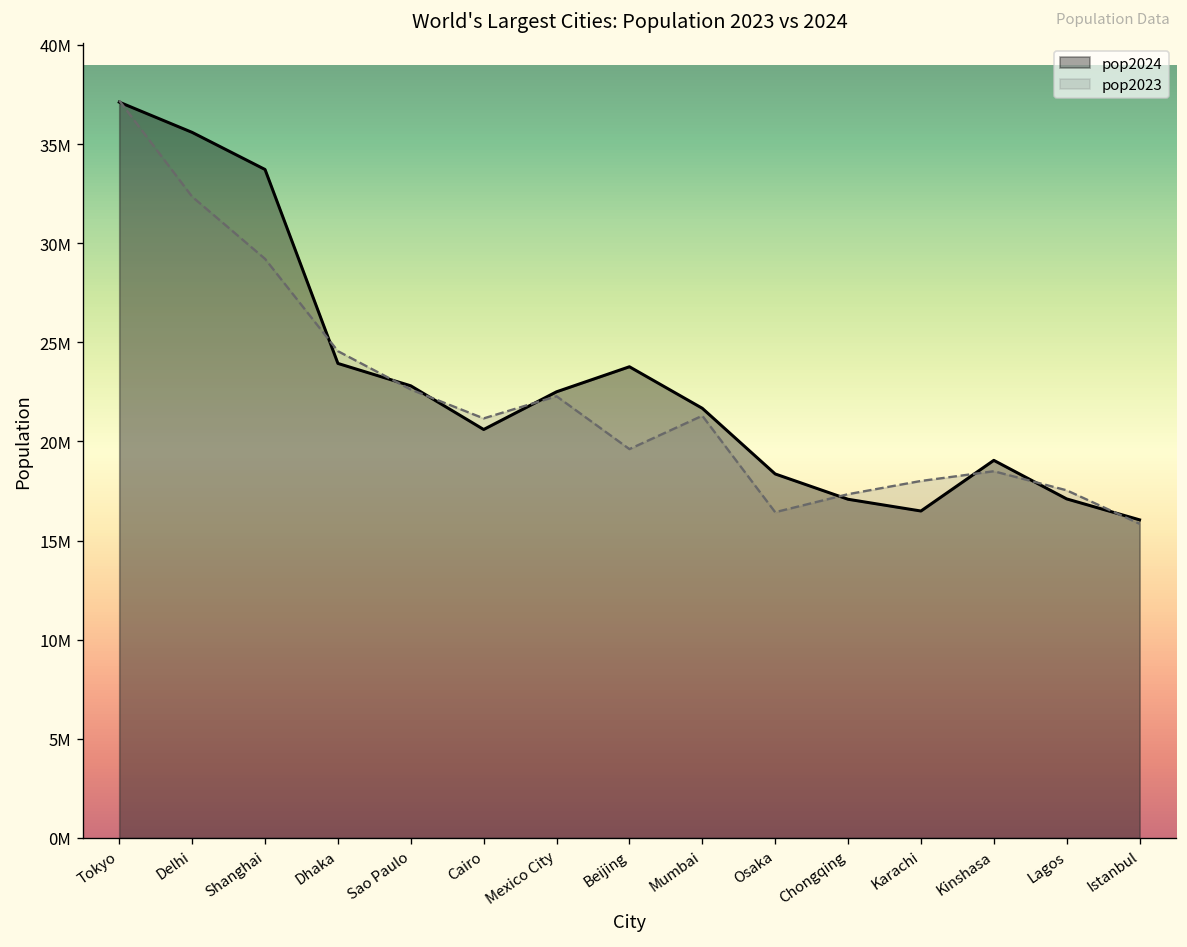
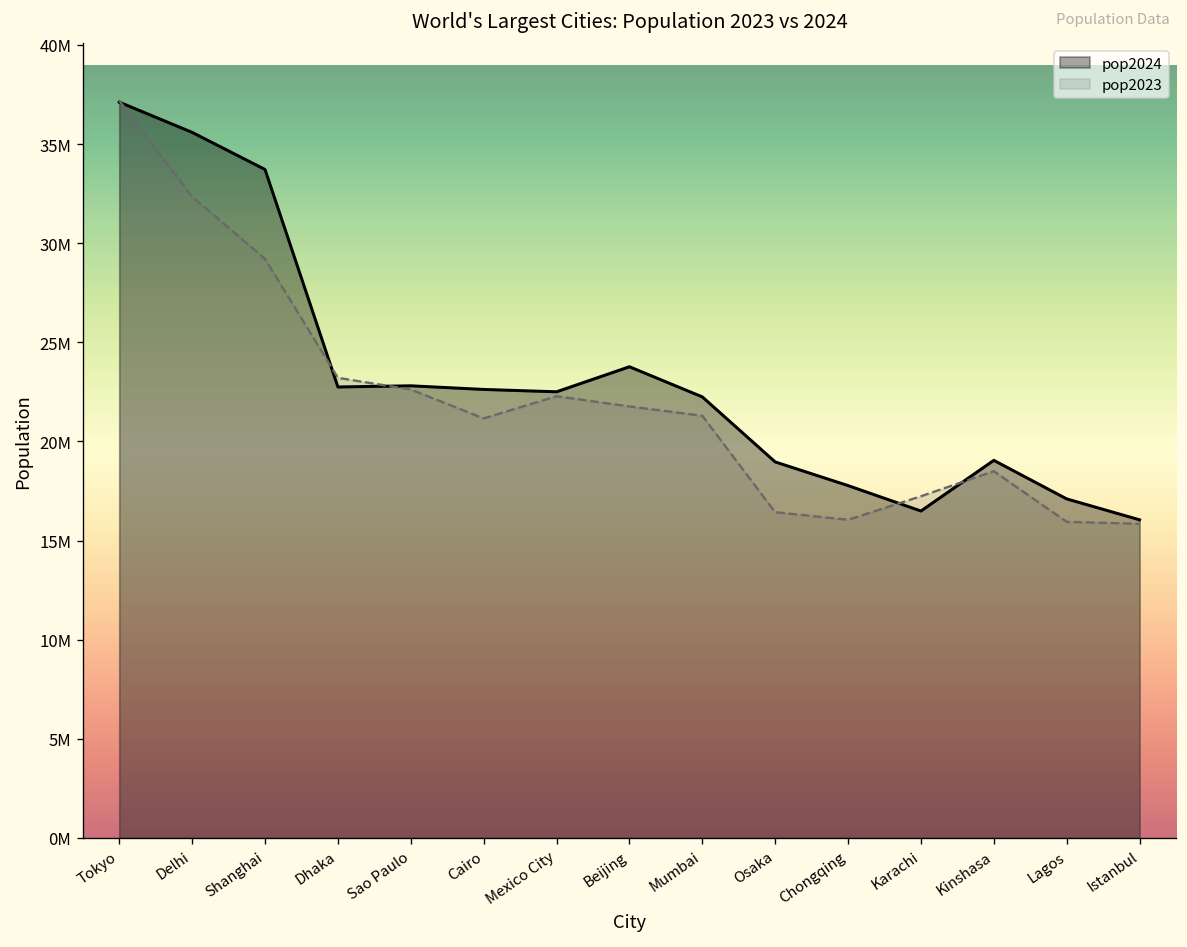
pop2024, Dhaka: 23900000 -> 22700000
pop2023, Dhaka: 24600000 -> 23200000
pop2024, Cairo: 20600000 -> 22600000
pop2023, Beijing: 19600000 -> 21800000
pop2024, Mumbai: 21700000 -> 22200000
pop2024, Osaka: 18400000 -> 19000000
pop2024, Chongqing: 17100000 -> 17800000
pop2023, Chongqing: 17300000 -> 16000000
pop2023, Karachi: 18000000 -> 17200000
pop2023, Lagos: 17500000 -> 15900000
